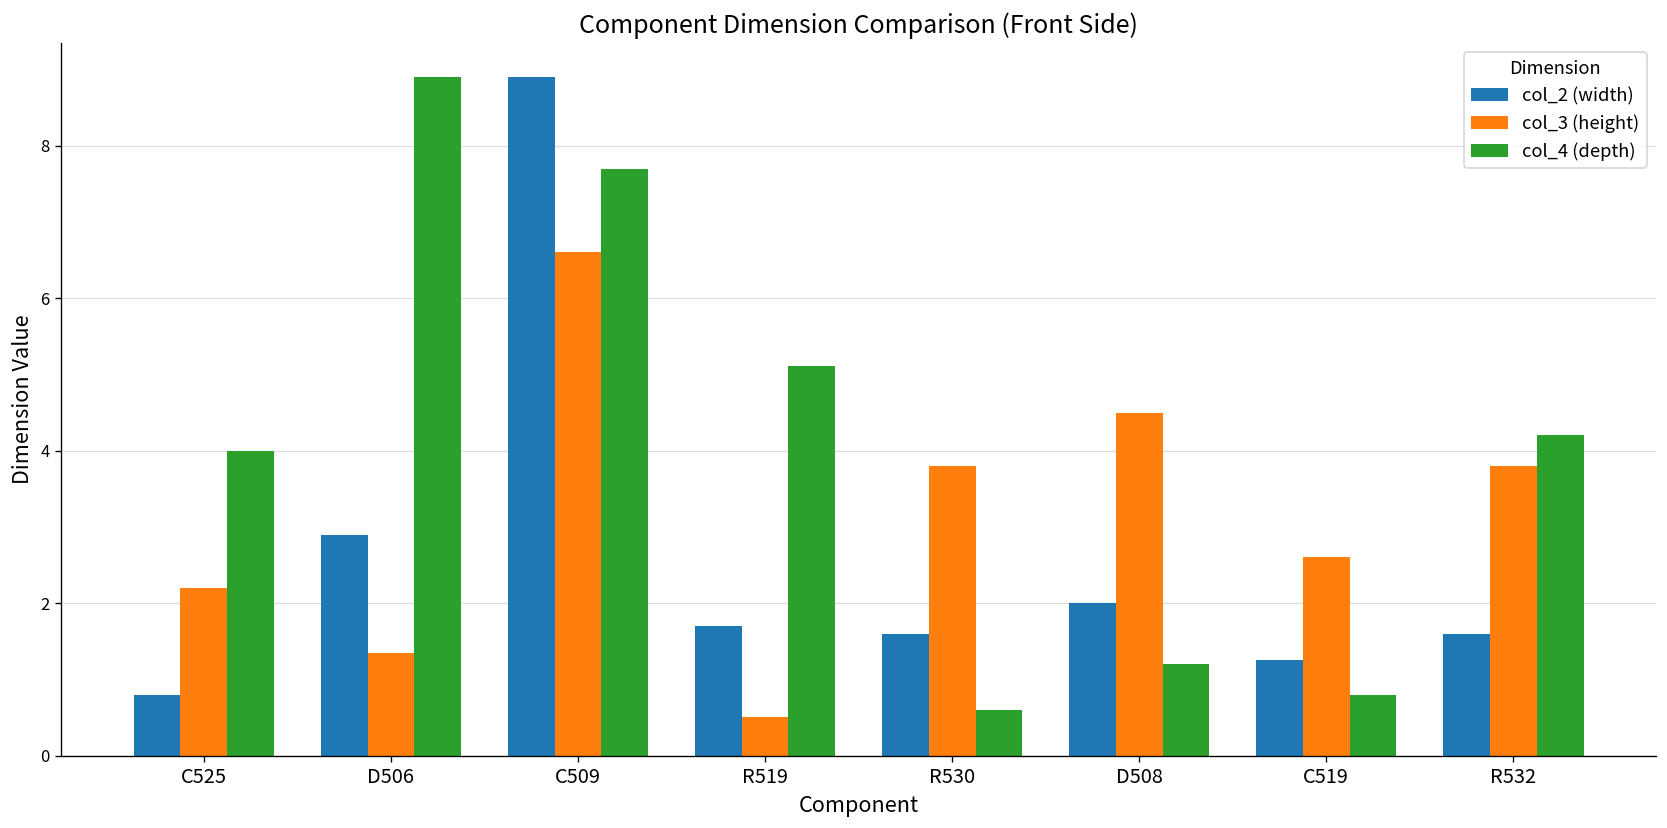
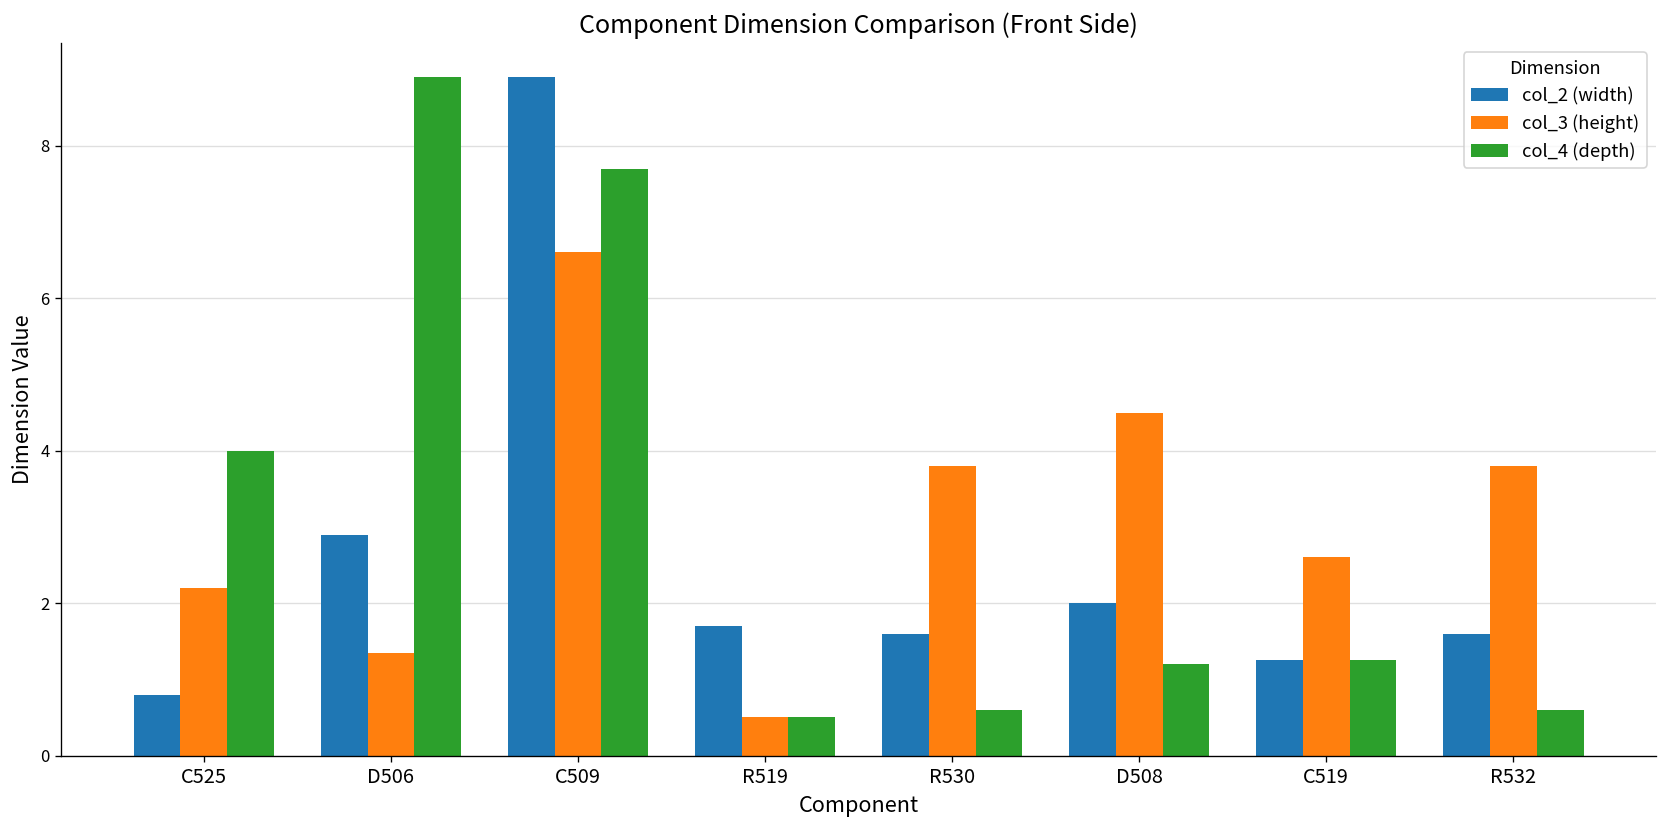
col_4 (depth), R519: 5.1 -> 0.5
col_4 (depth), C519: 0.8 -> 1.3
col_4 (depth), R532: 4.2 -> 0.6
